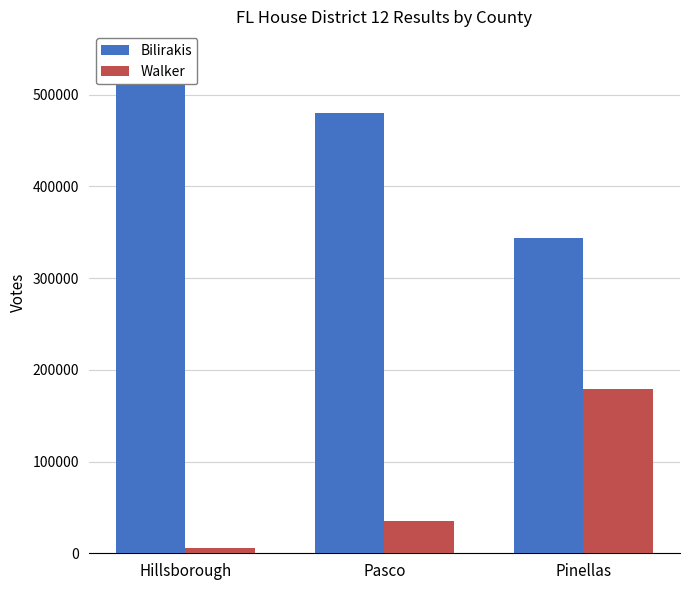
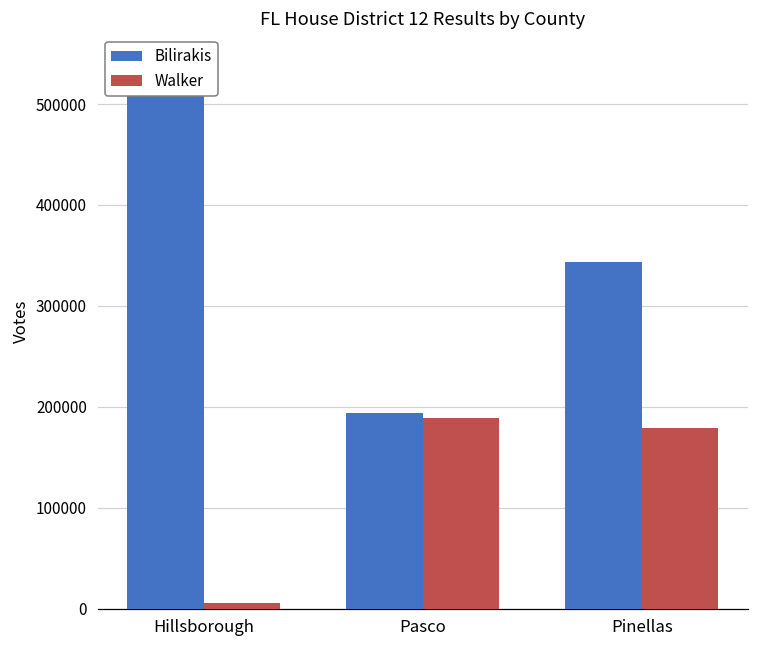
Bilirakis, Pasco: 480000 -> 190000
Walker, Pasco: 40000 -> 190000
